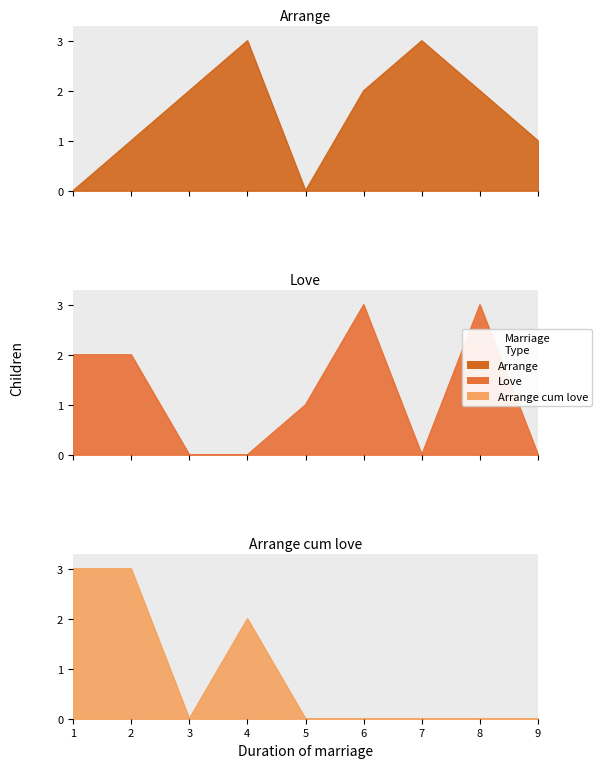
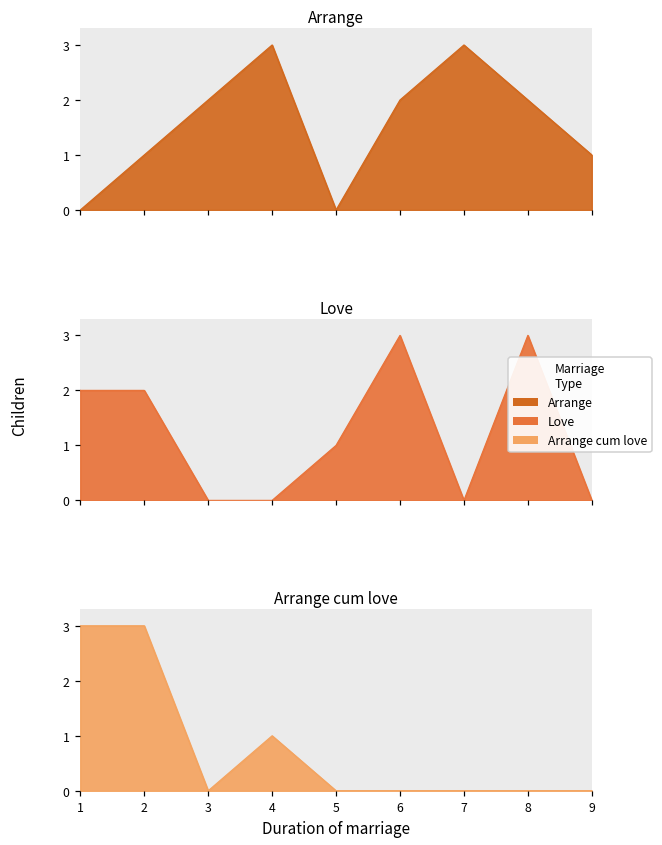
Arrange cum love, 4: 2 -> 1
